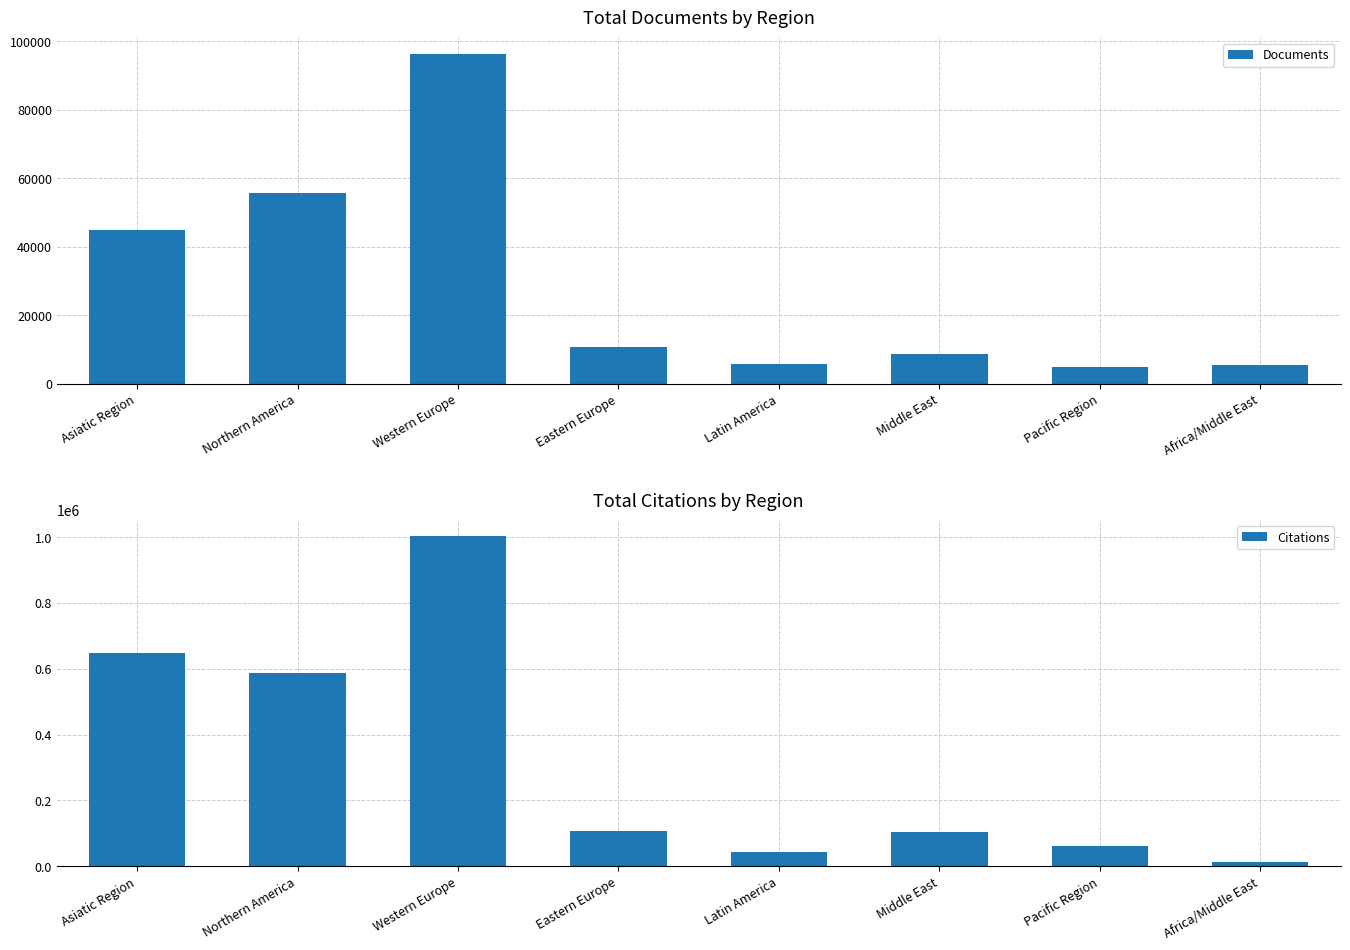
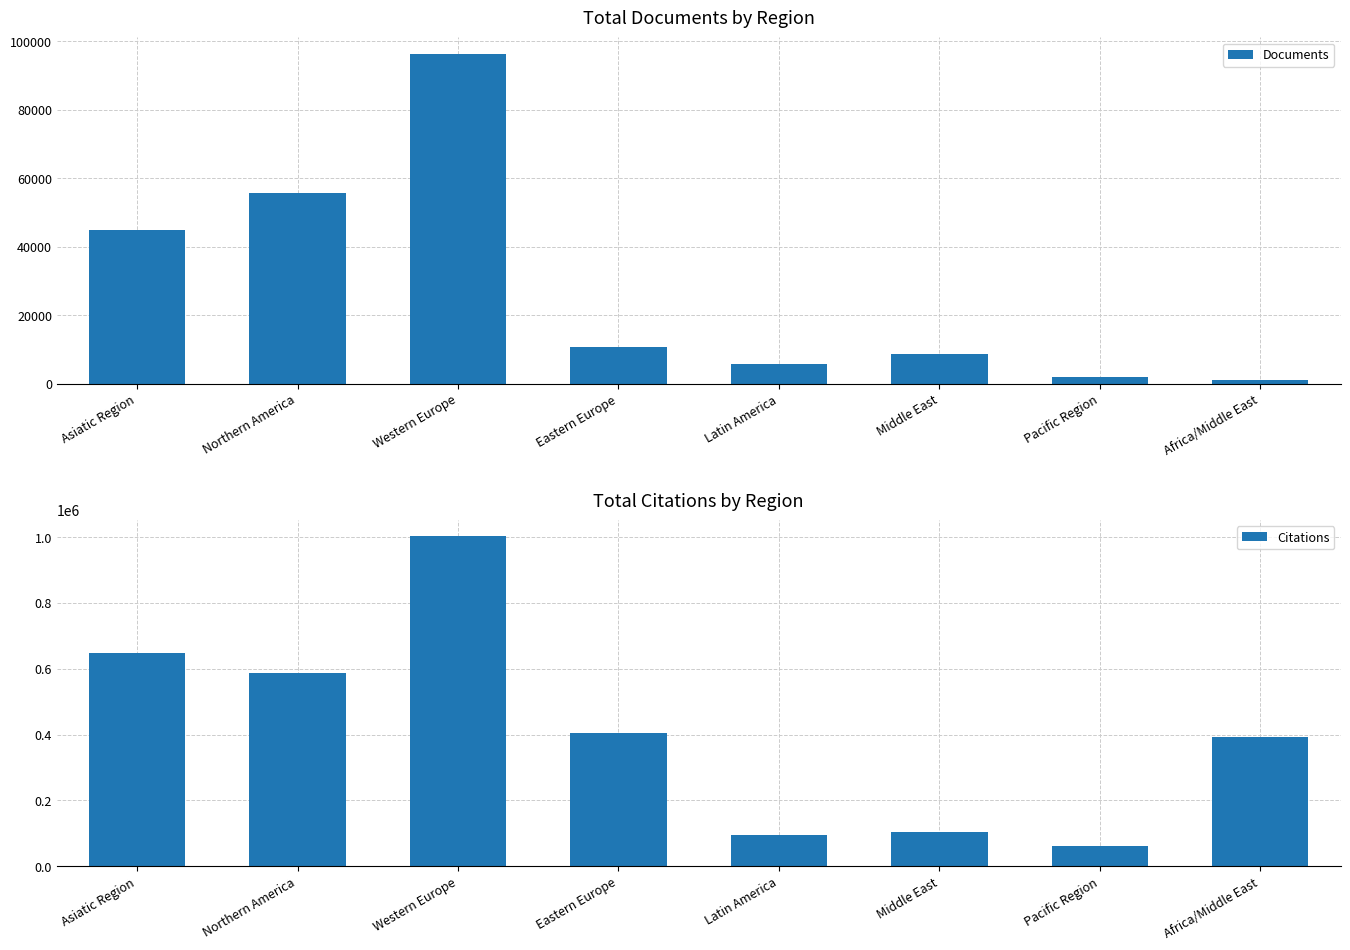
Total Documents by Region, Pacific Region: 5000 -> 2000
Total Documents by Region, Africa/Middle East: 5000 -> 1000
Total Citations by Region, Eastern Europe: 110000 -> 410000
Total Citations by Region, Latin America: 40000 -> 100000
Total Citations by Region, Africa/Middle East: 10000 -> 390000
